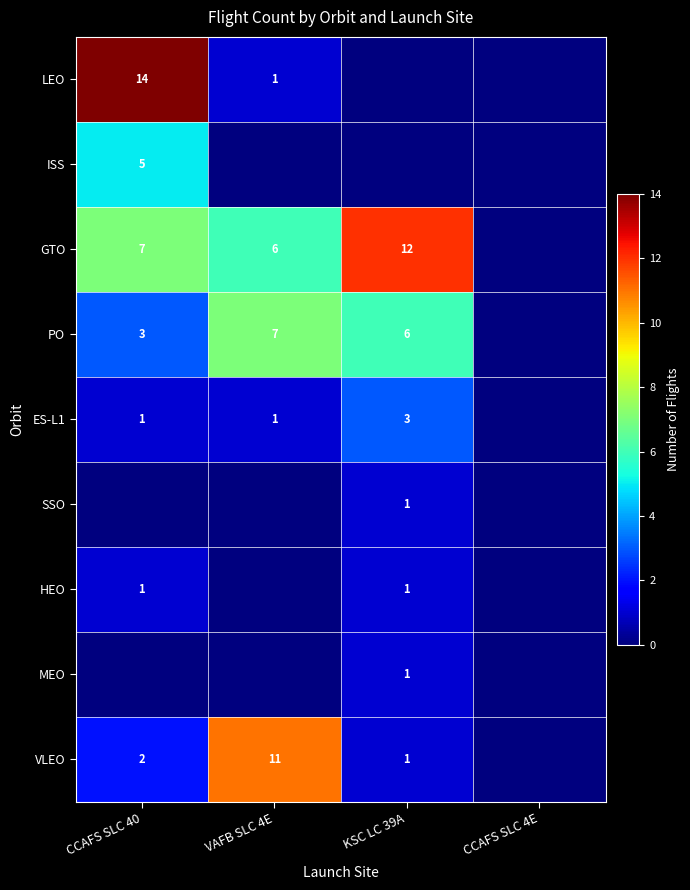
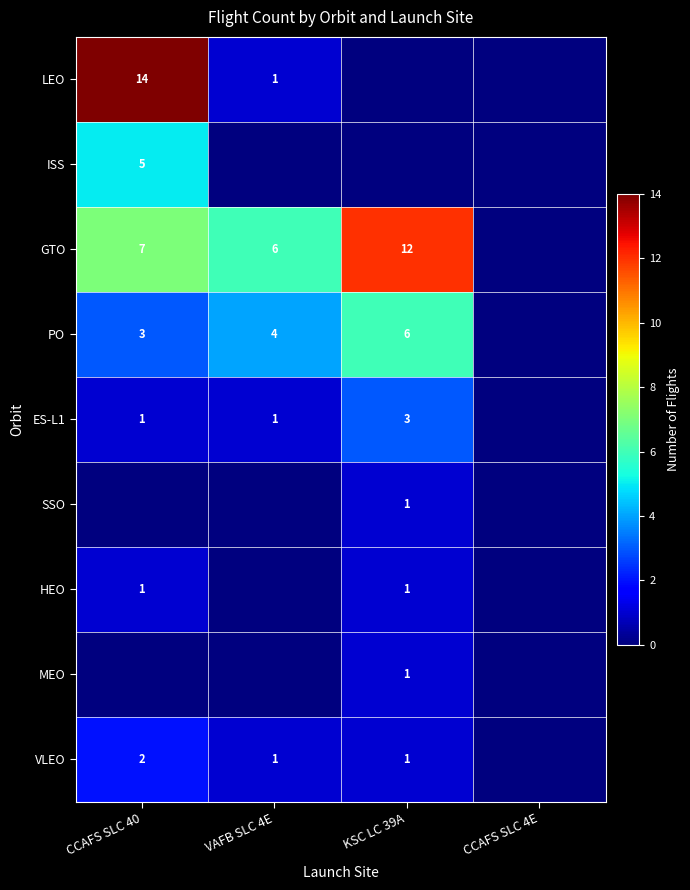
PO, VAFB SLC 4E: 7 -> 4
VLEO, VAFB SLC 4E: 11 -> 1
